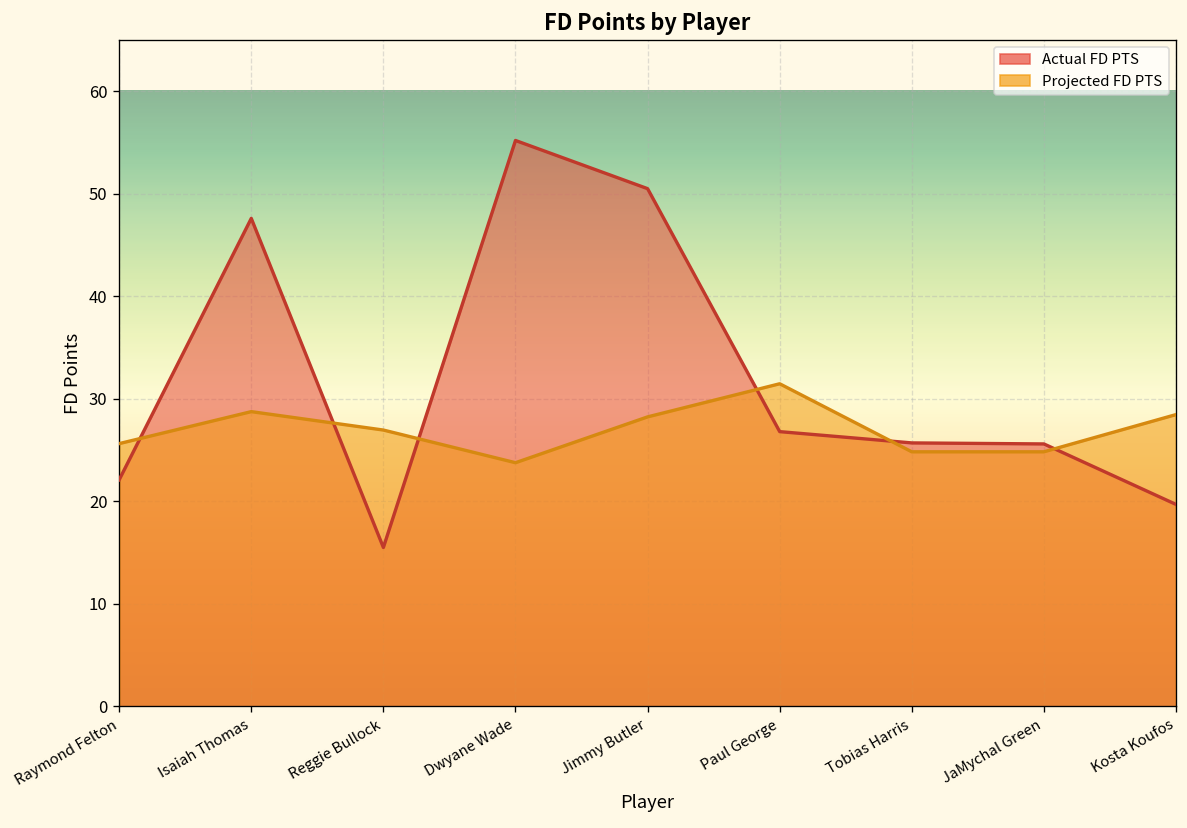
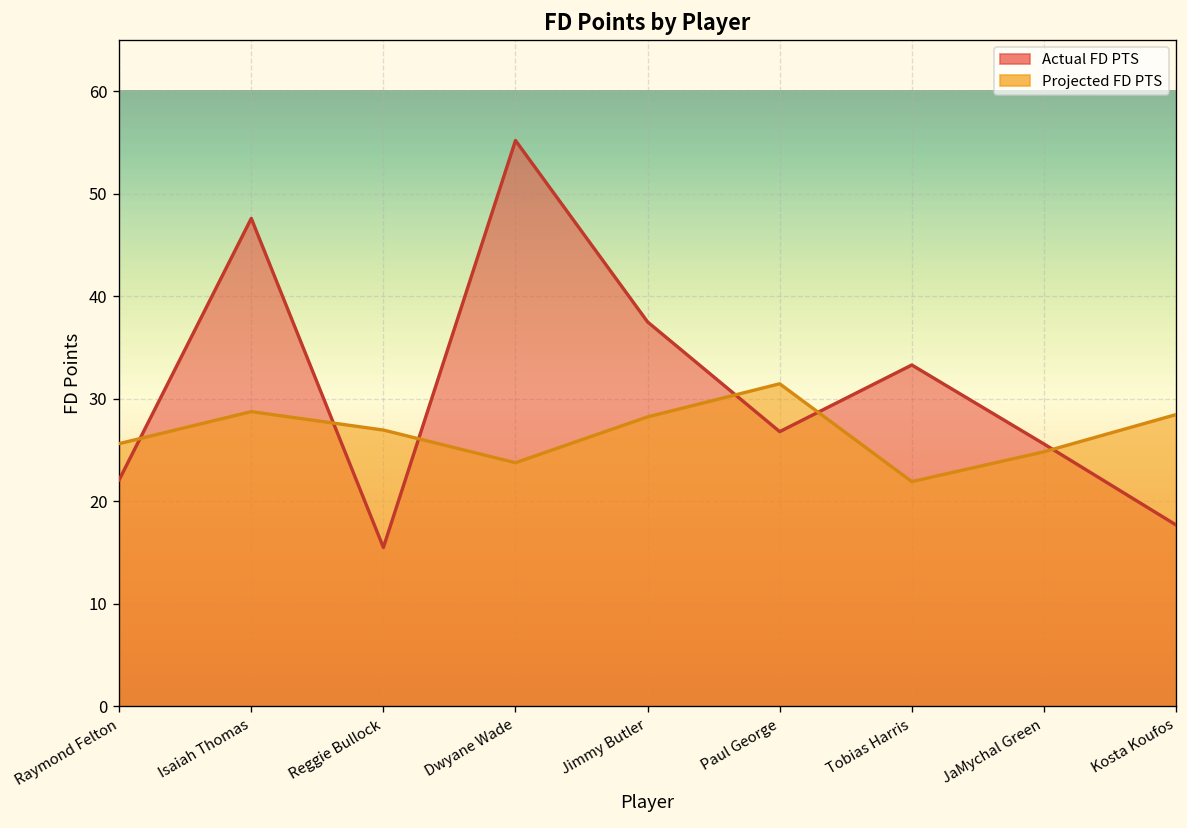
Actual FD PTS, Jimmy Butler: 51 -> 38
Actual FD PTS, Tobias Harris: 26 -> 33
Projected FD PTS, Tobias Harris: 25 -> 22
Actual FD PTS, Kosta Koufos: 20 -> 18
